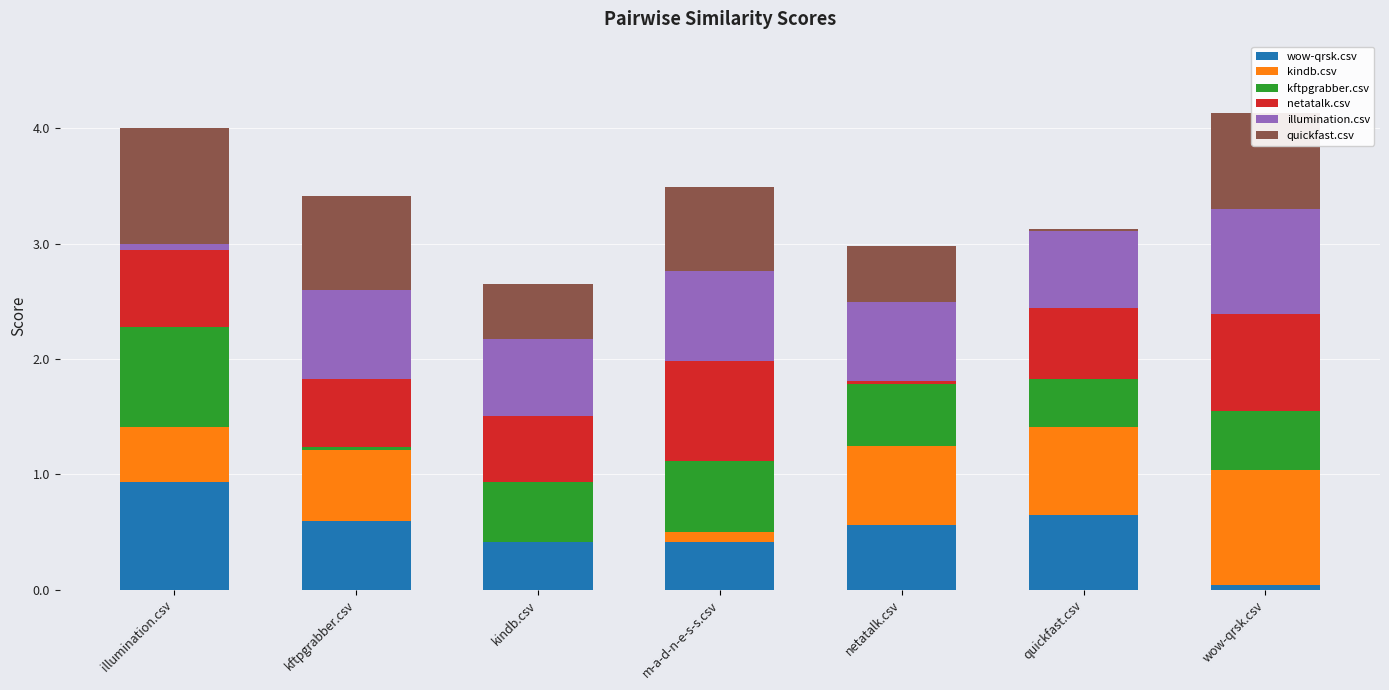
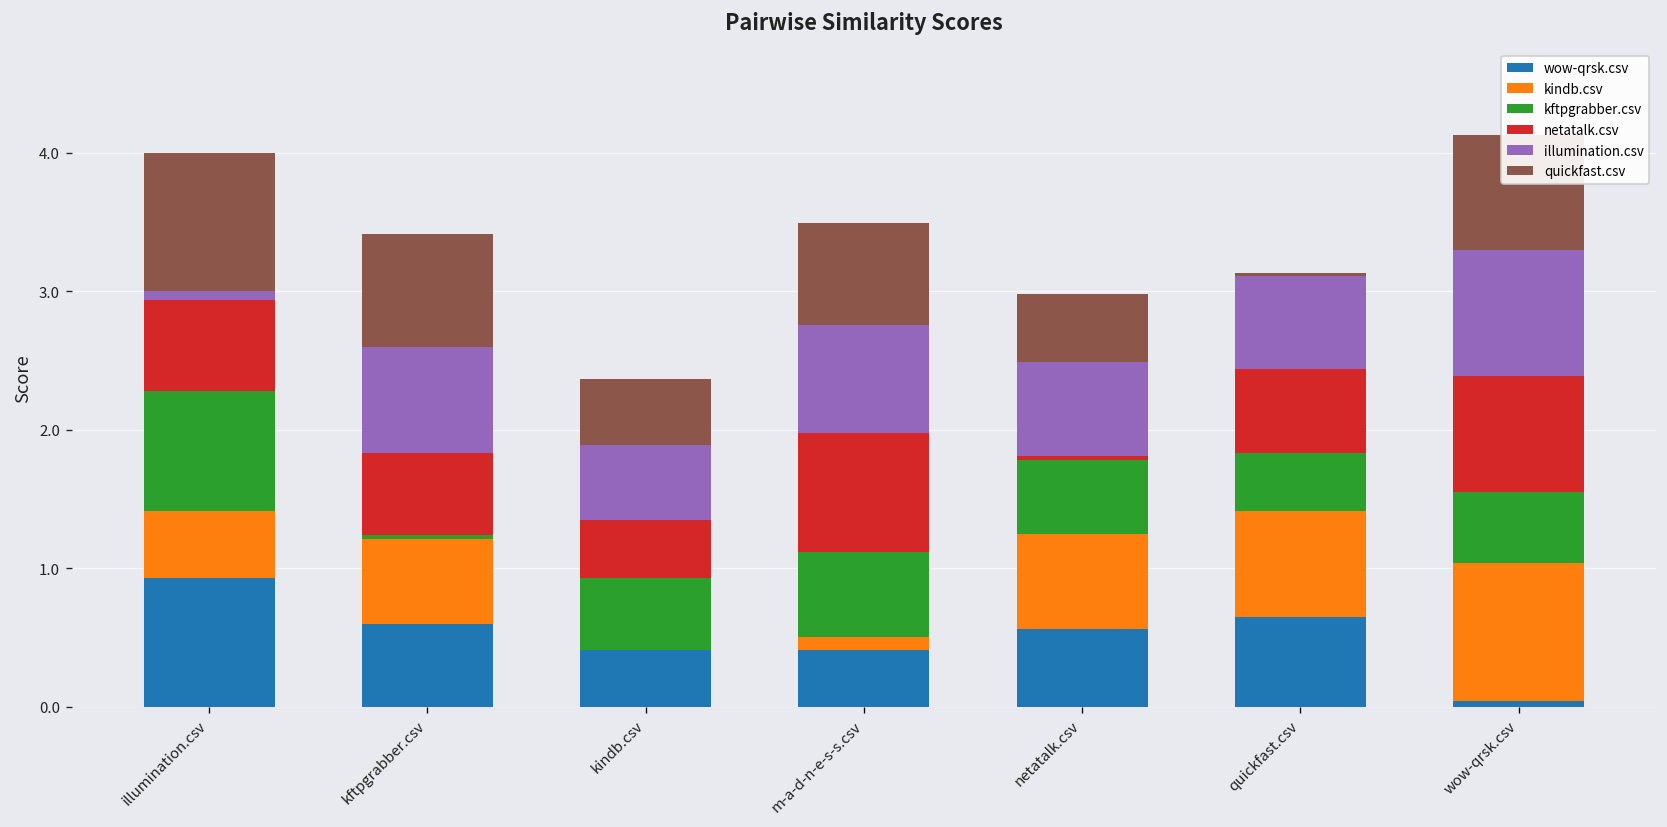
netatalk.csv, kindb.csv: 0.58 -> 0.42
illumination.csv, kindb.csv: 0.66 -> 0.54
